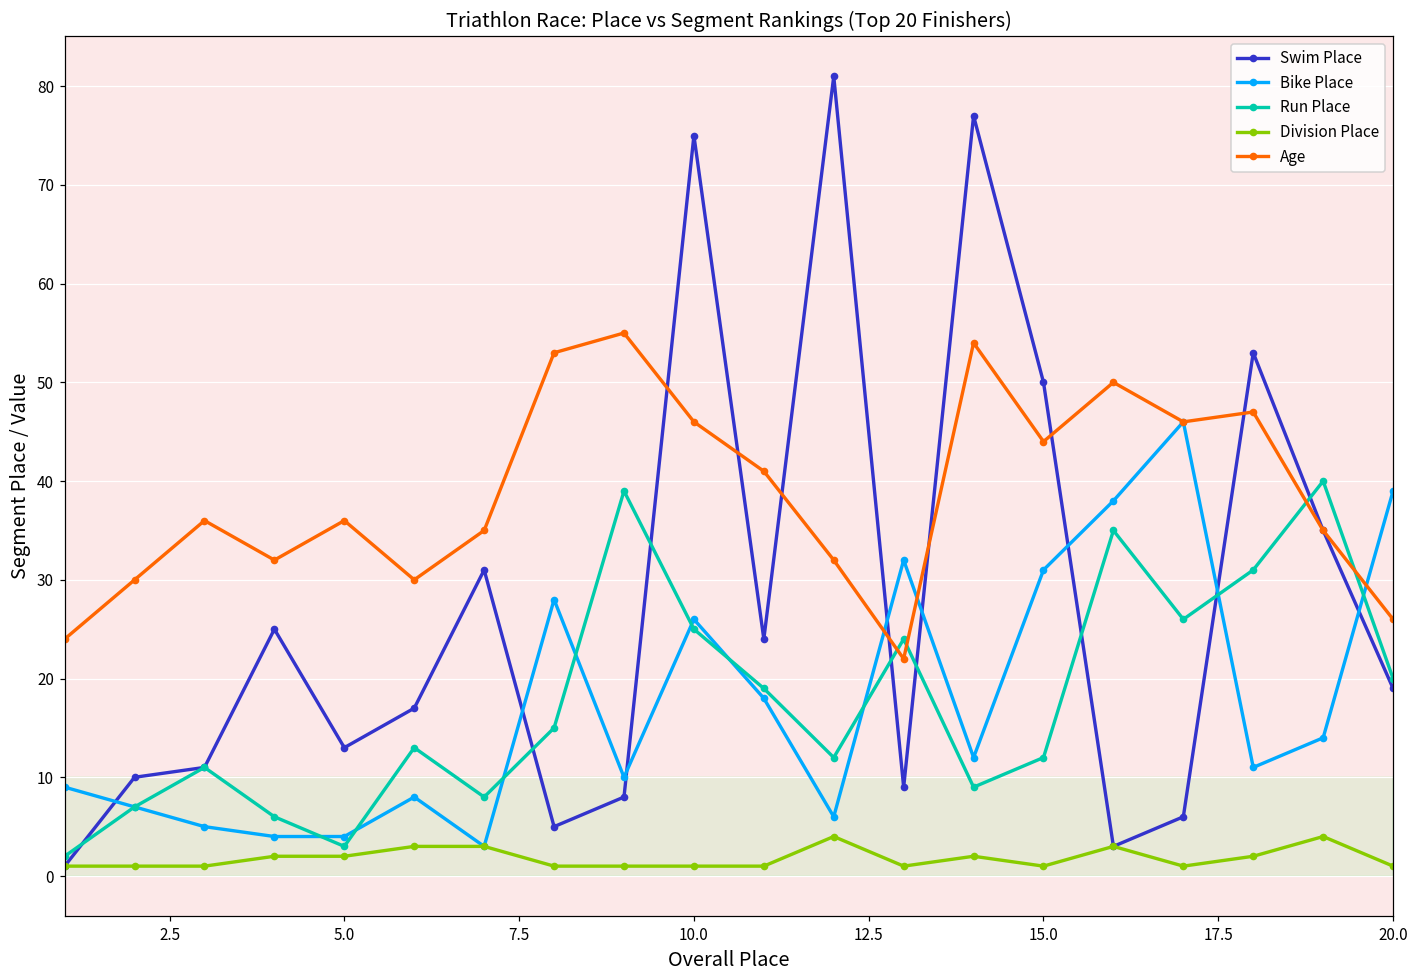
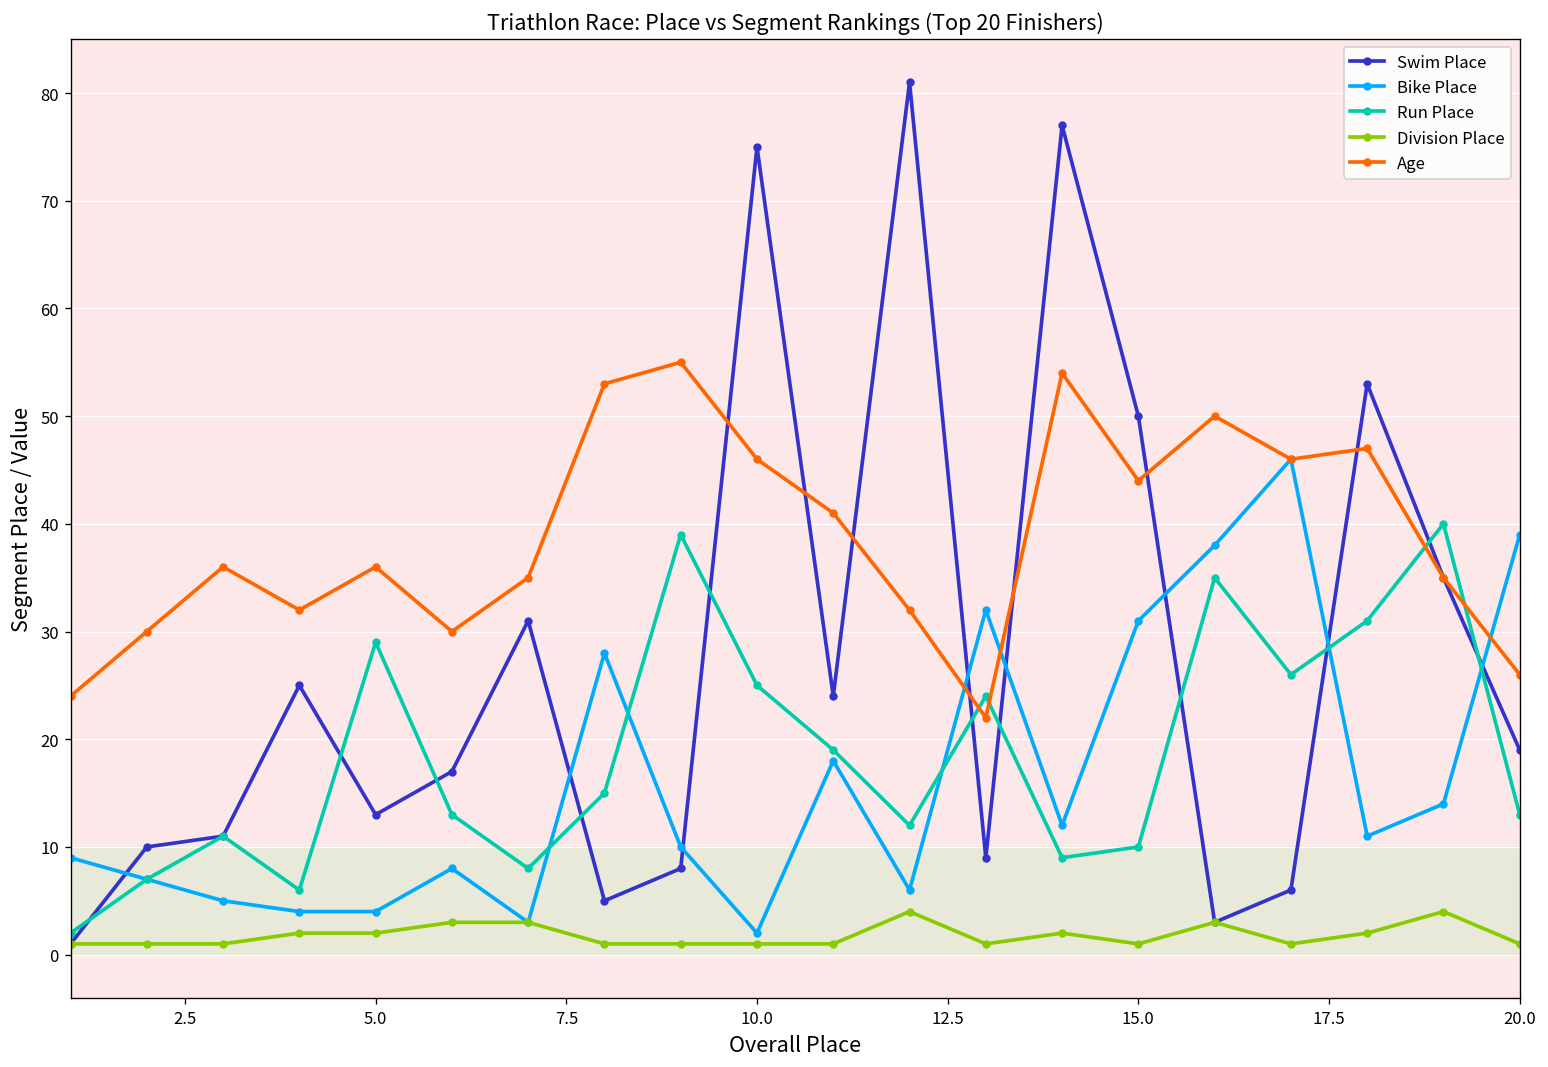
Run Place, 5.0: 3 -> 29
Bike Place, 10.0: 26 -> 2
Run Place, 15.0: 12 -> 10
Run Place, 20.0: 20 -> 13
